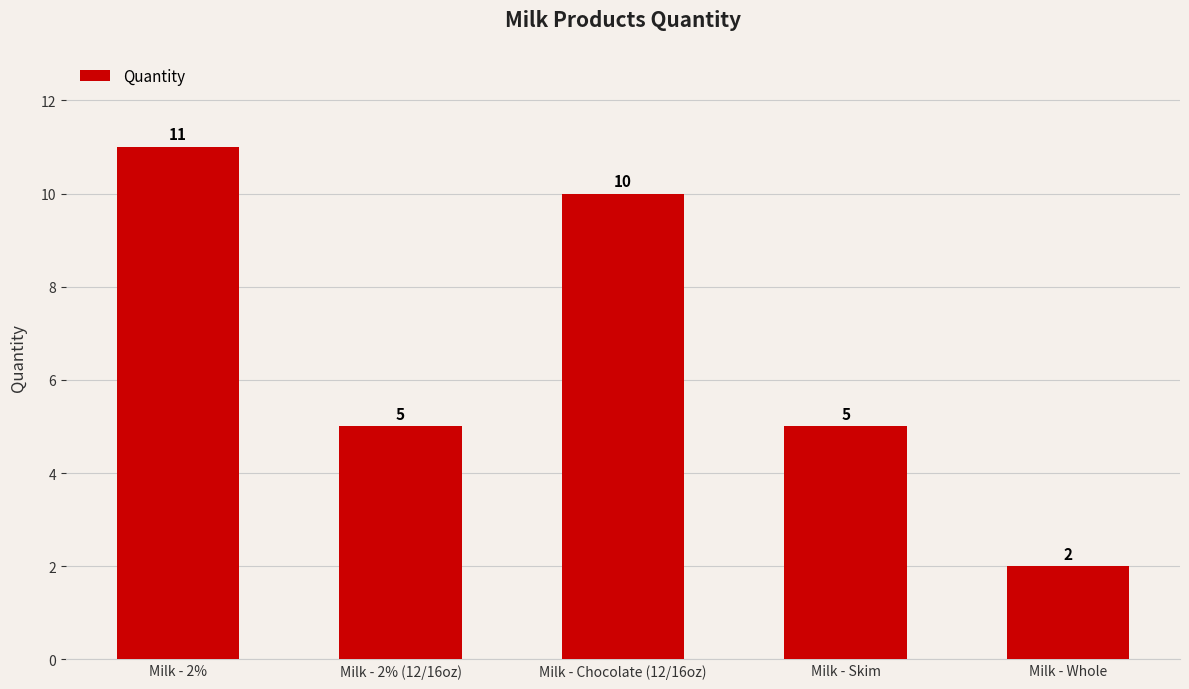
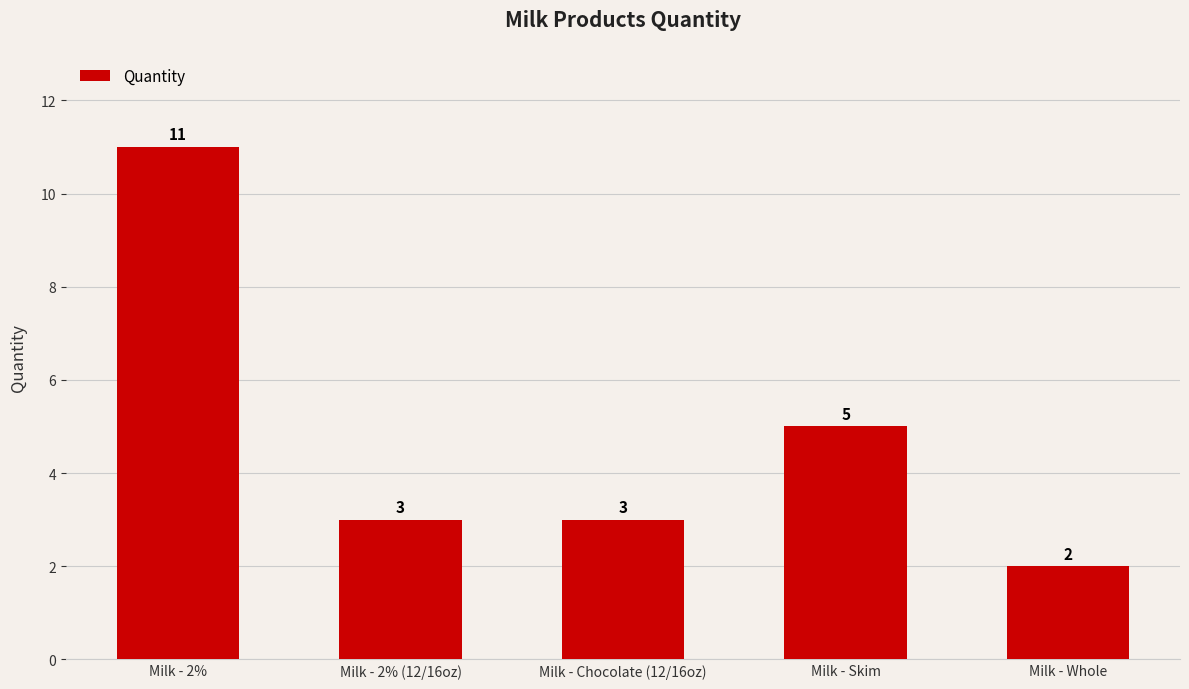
Milk - 2% (12/16oz): 5 -> 3
Milk - Chocolate (12/16oz): 10 -> 3
